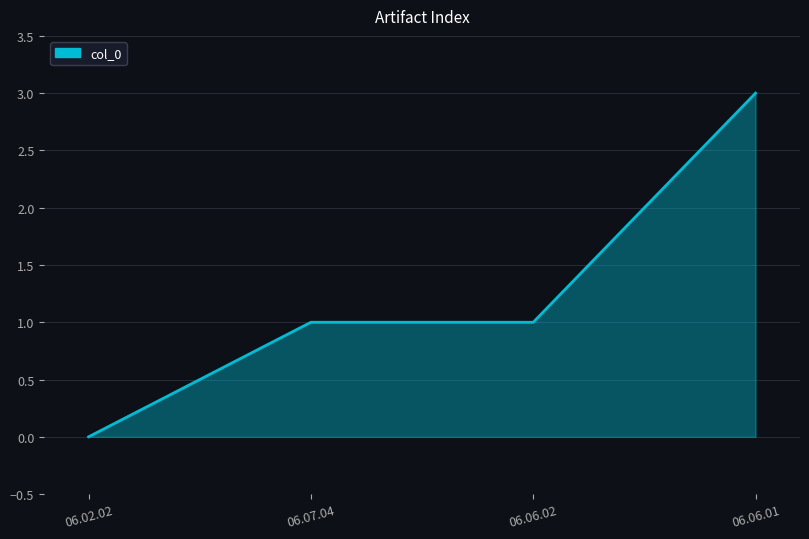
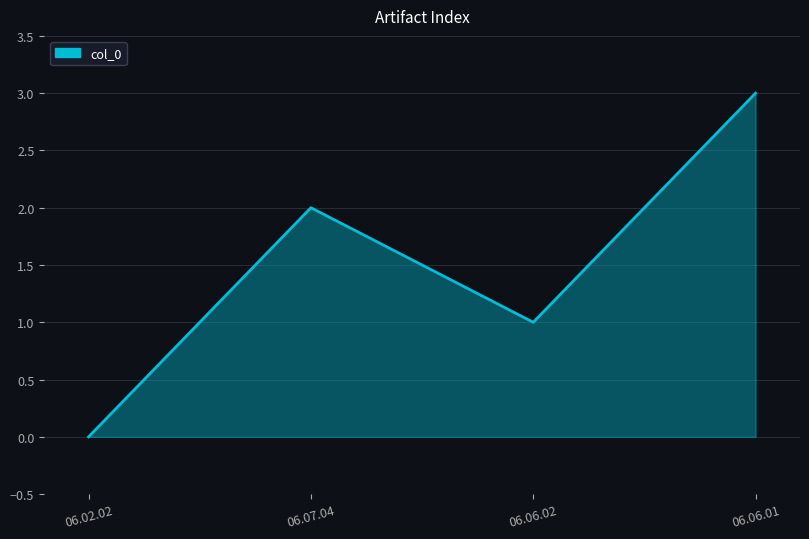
06.07.04: 1 -> 2
